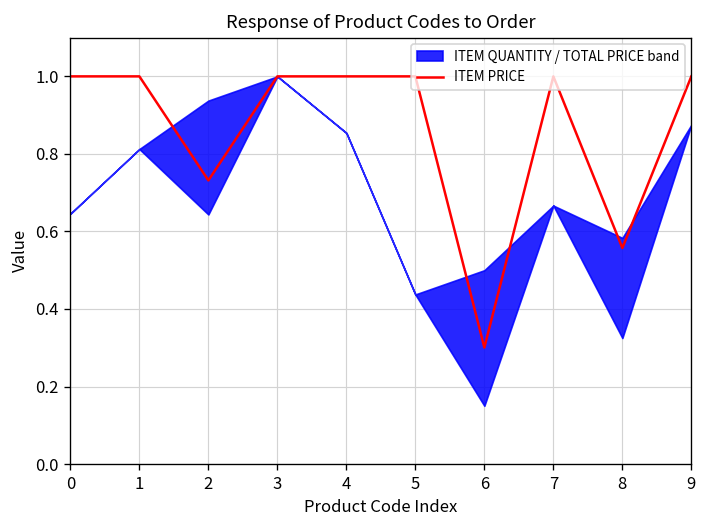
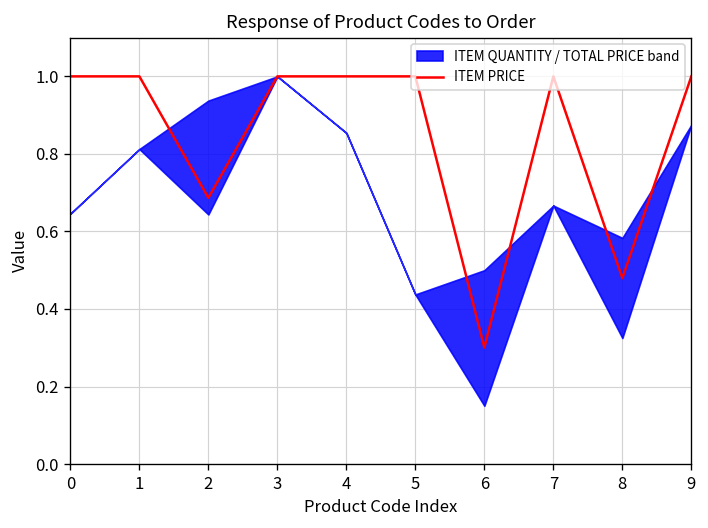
ITEM PRICE, 2: 0.73 -> 0.69
ITEM PRICE, 8: 0.56 -> 0.48
